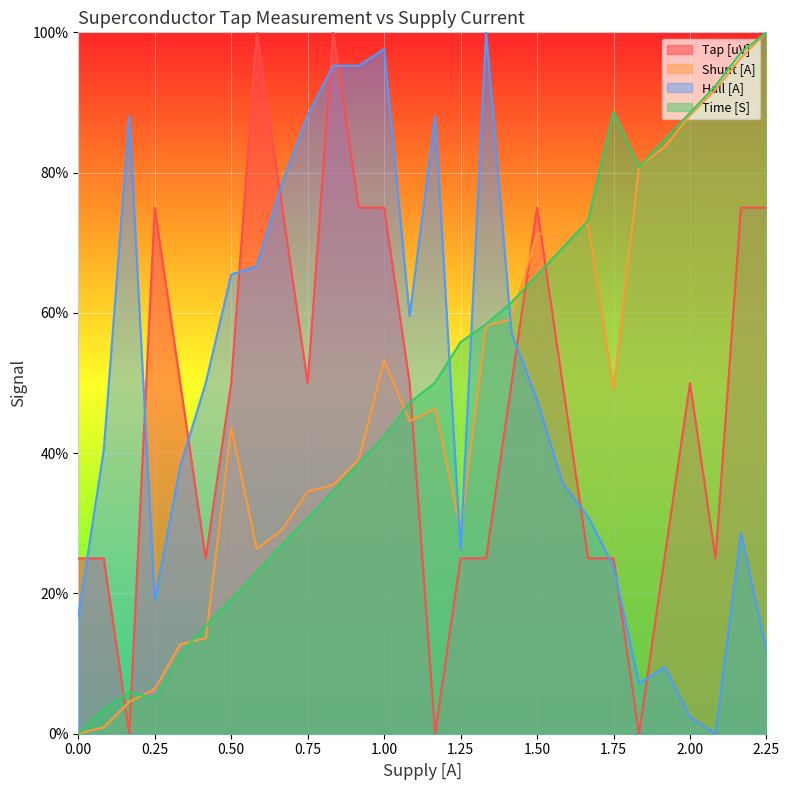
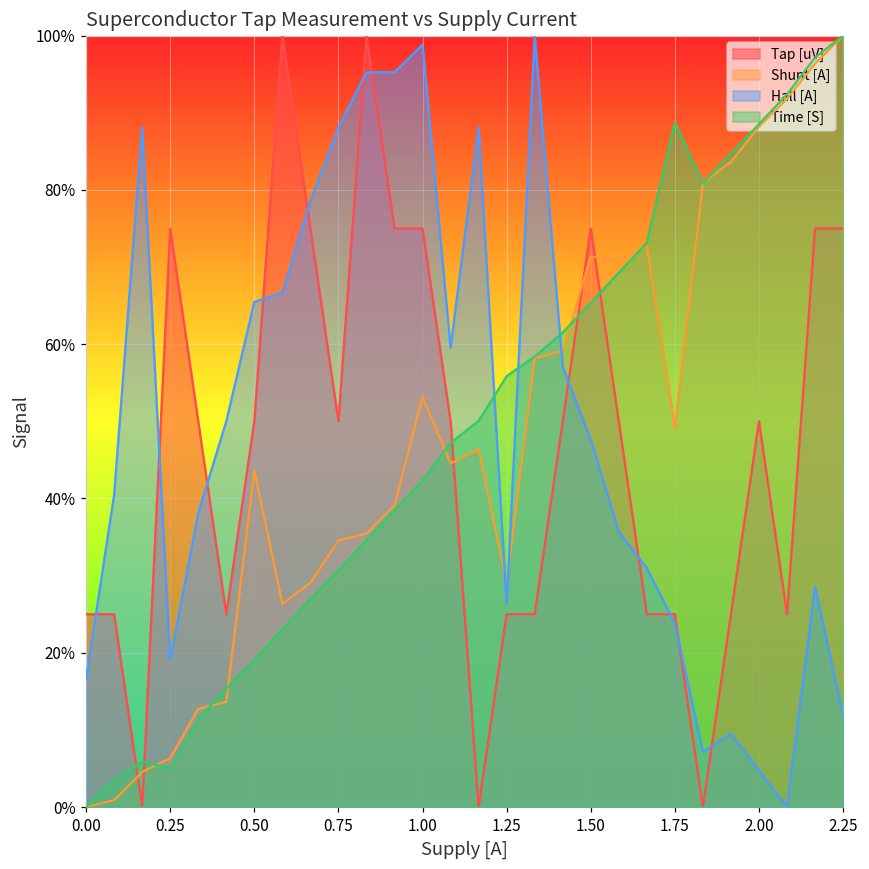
Hall [A], 1.00: 98% -> 99%
Hall [A], 2.00: 2% -> 5%
